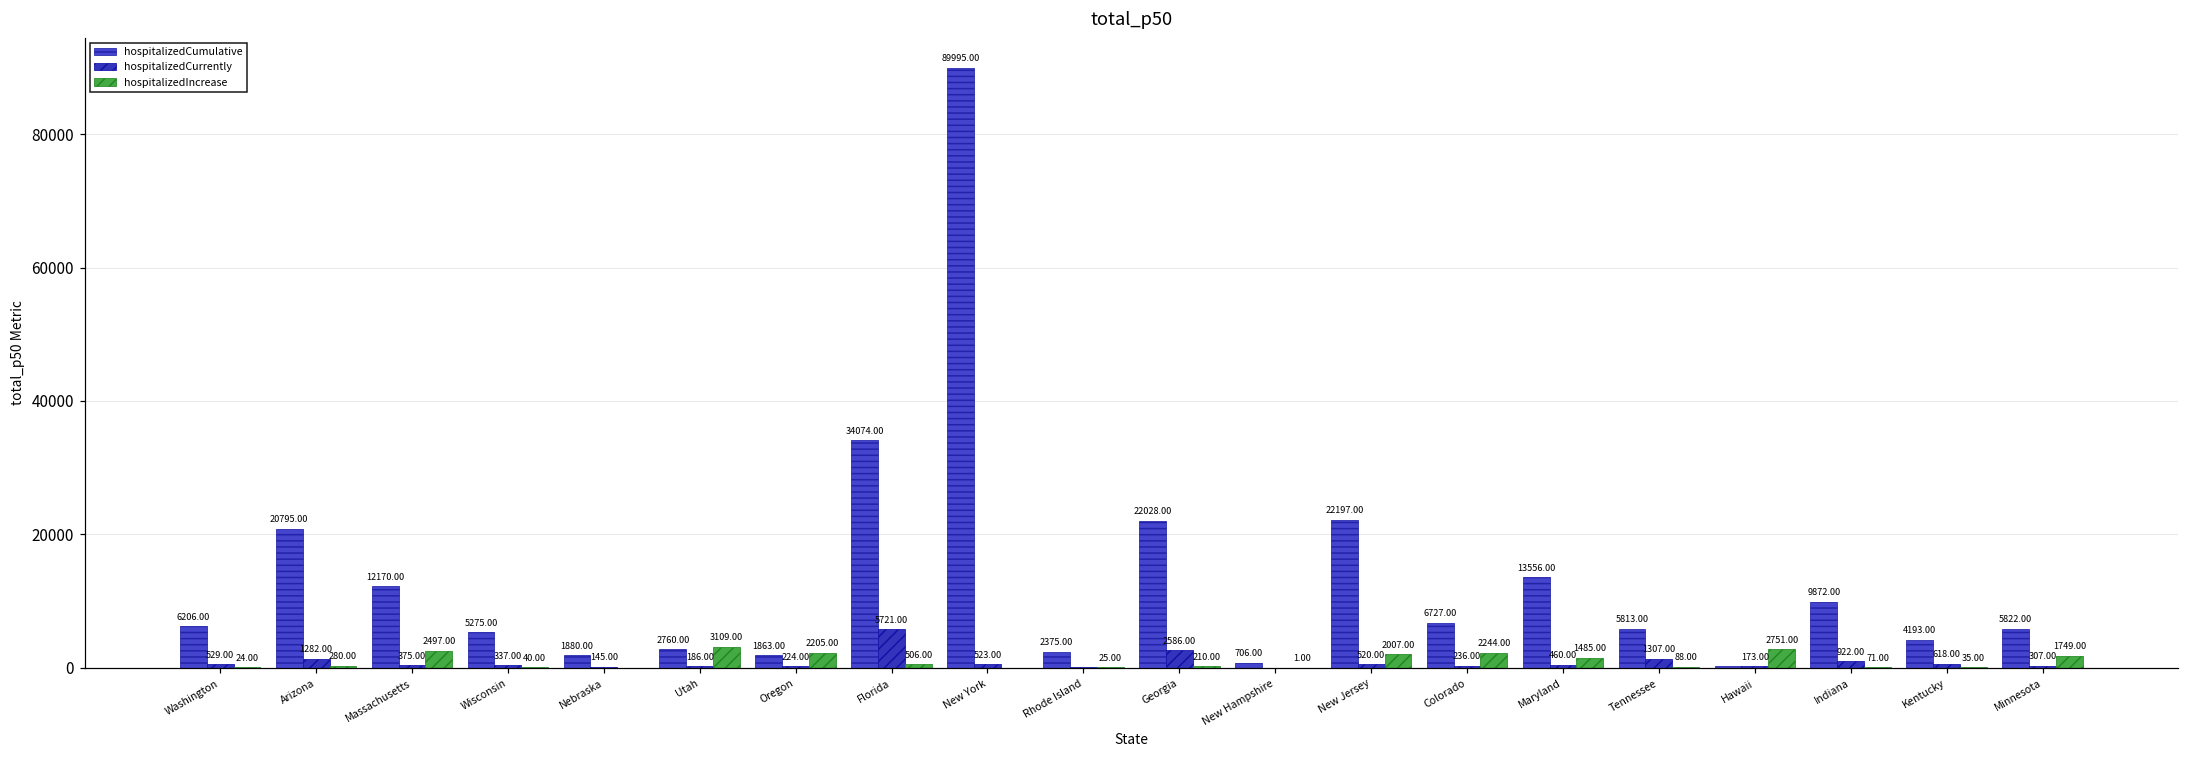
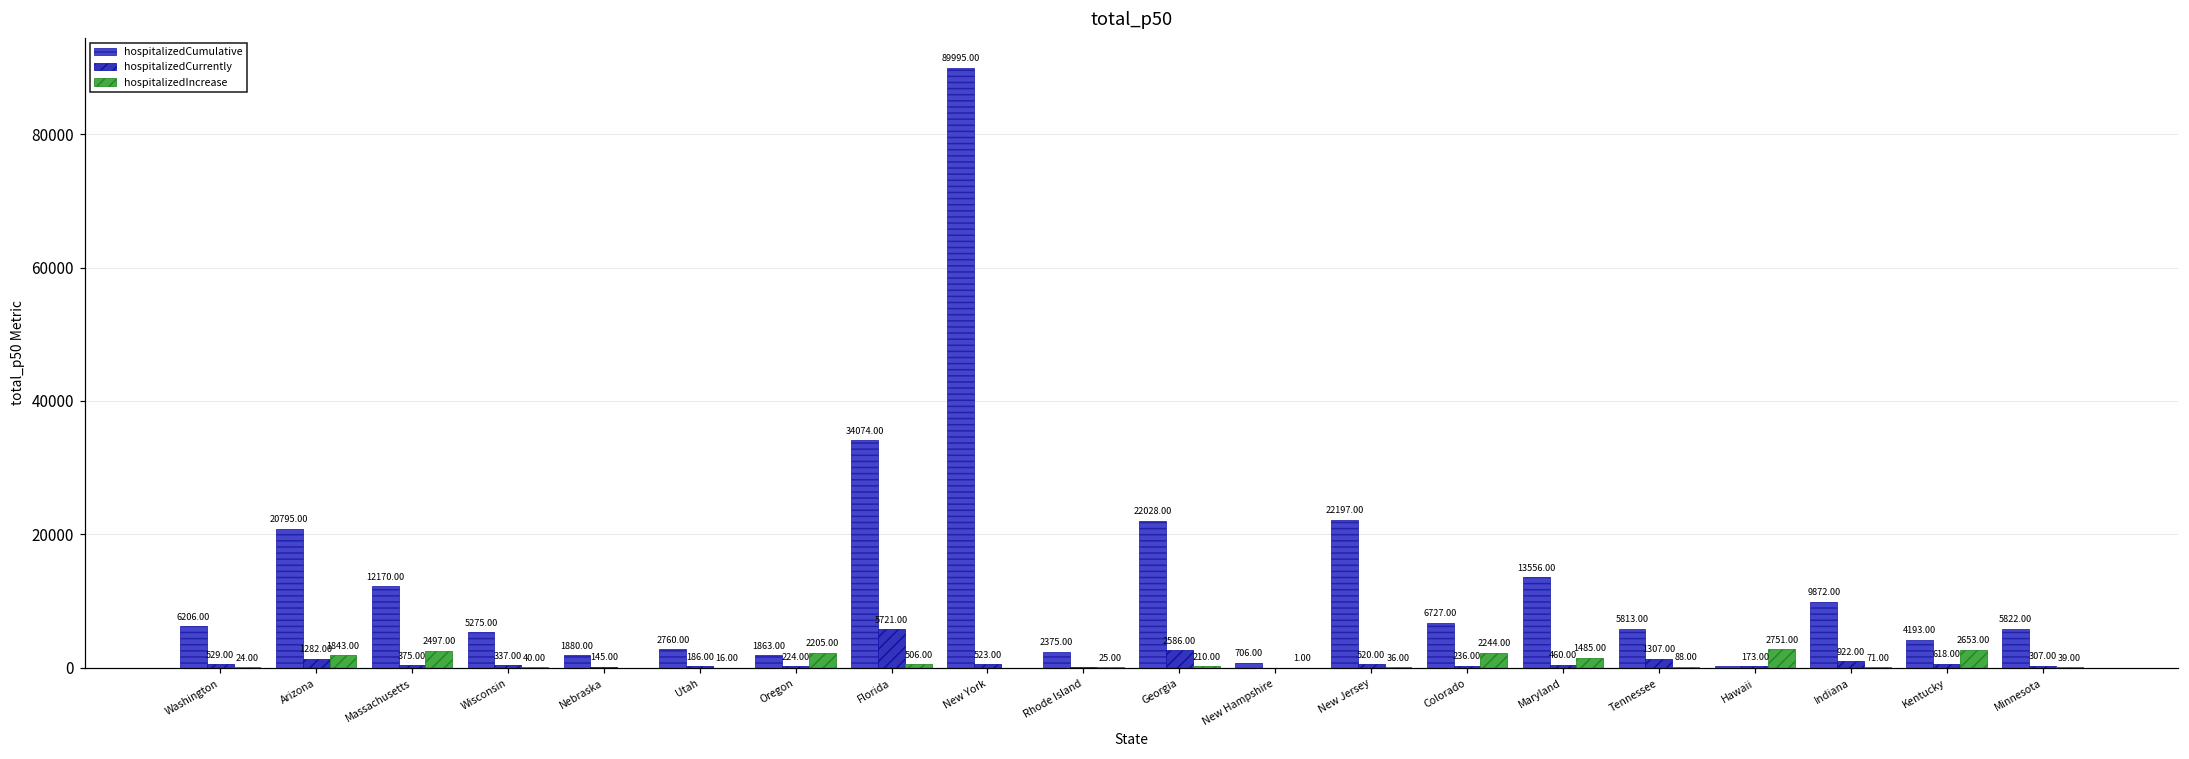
hospitalizedIncrease, Arizona: 280.00 -> 1843.00
hospitalizedIncrease, Utah: 3109.00 -> 16.00
hospitalizedIncrease, New Jersey: 2007.00 -> 36.00
hospitalizedIncrease, Kentucky: 35.00 -> 2653.00
hospitalizedIncrease, Minnesota: 1749.00 -> 39.00
